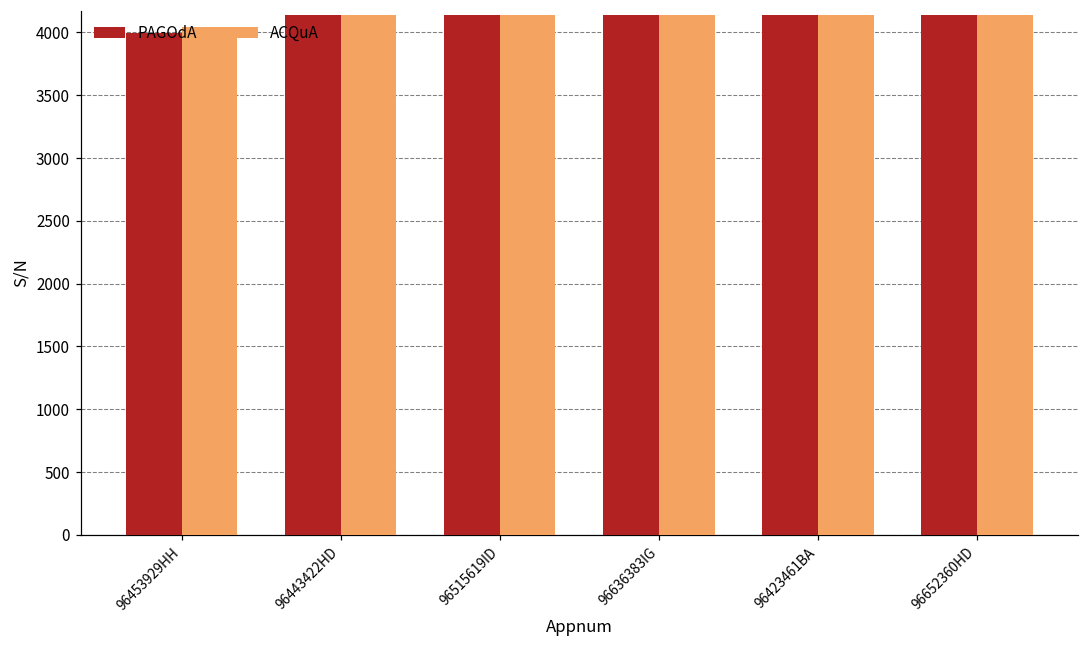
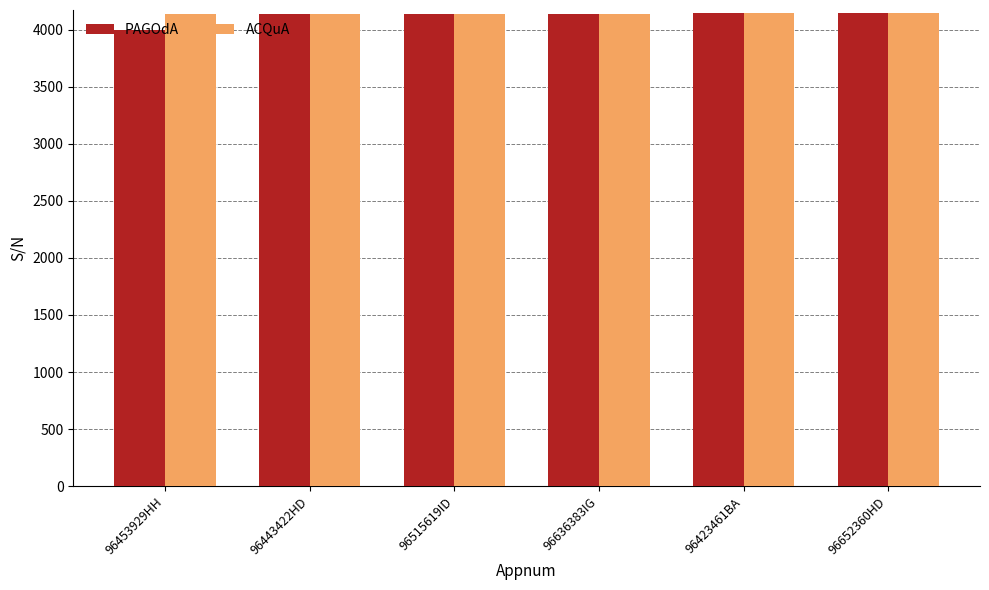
ACQuA, 96453929HH: 4040 -> 4140
